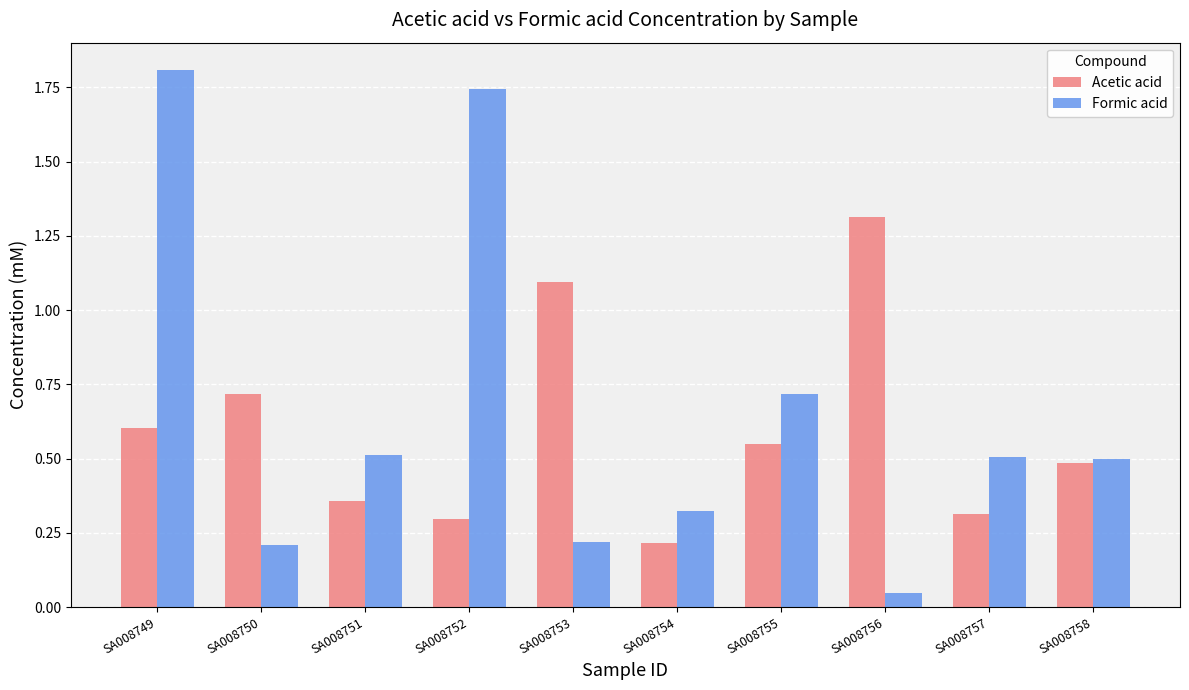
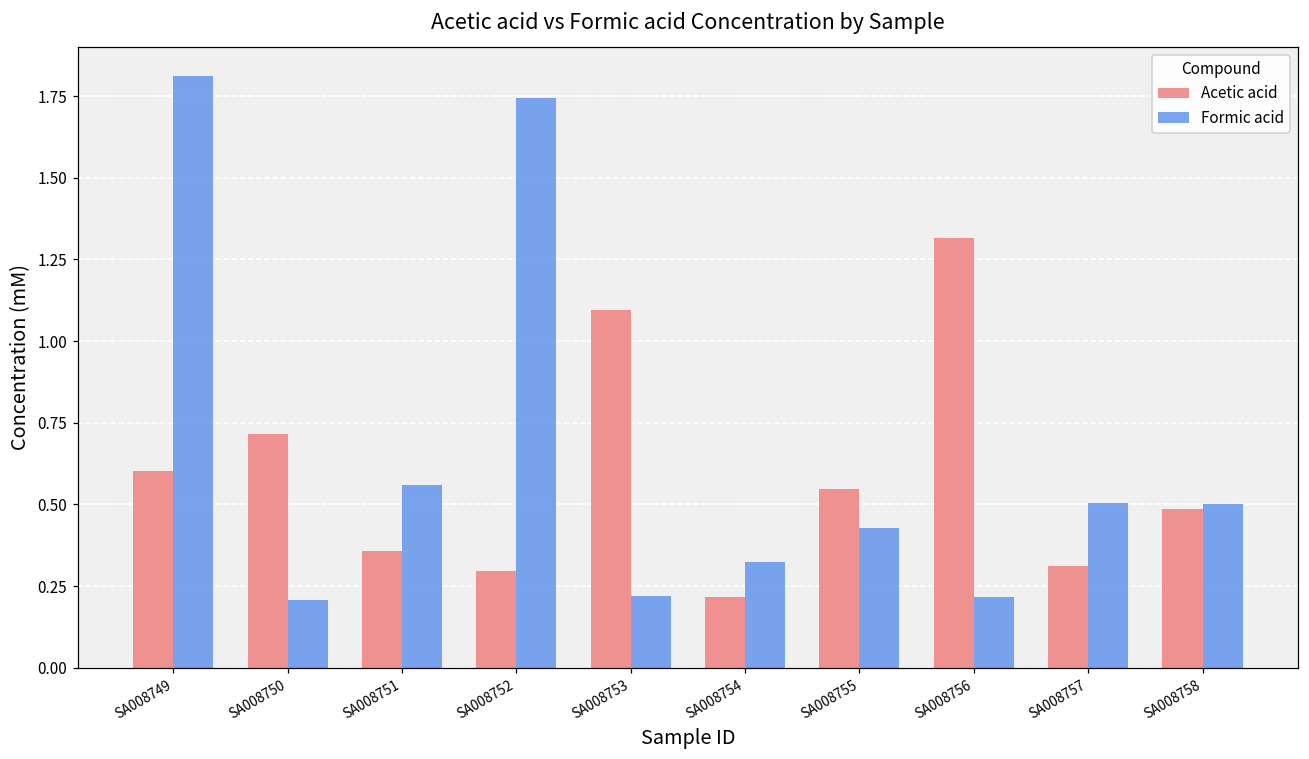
Formic acid, SA008751: 0.51 -> 0.56
Formic acid, SA008755: 0.72 -> 0.43
Formic acid, SA008756: 0.05 -> 0.22
